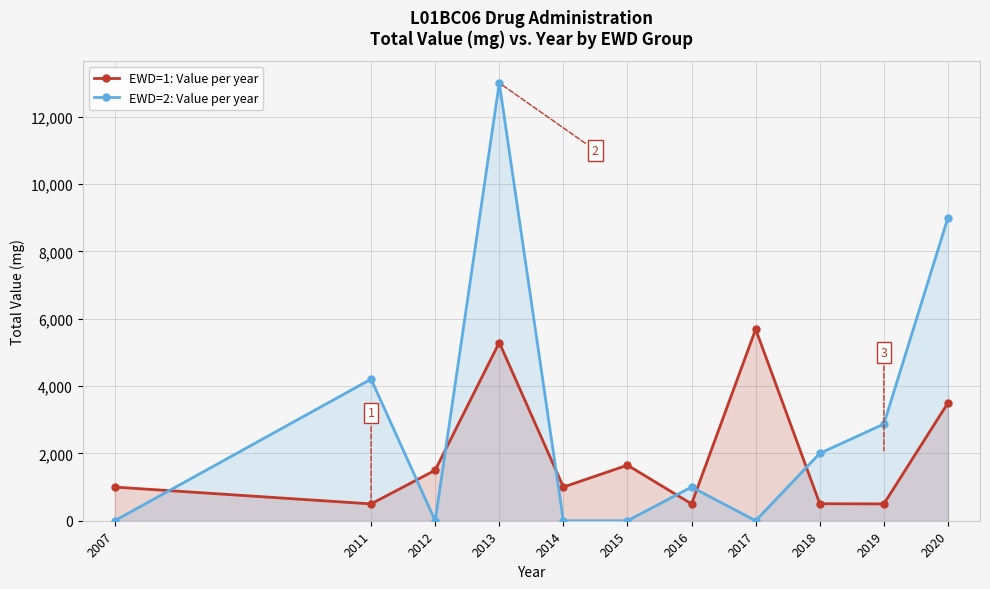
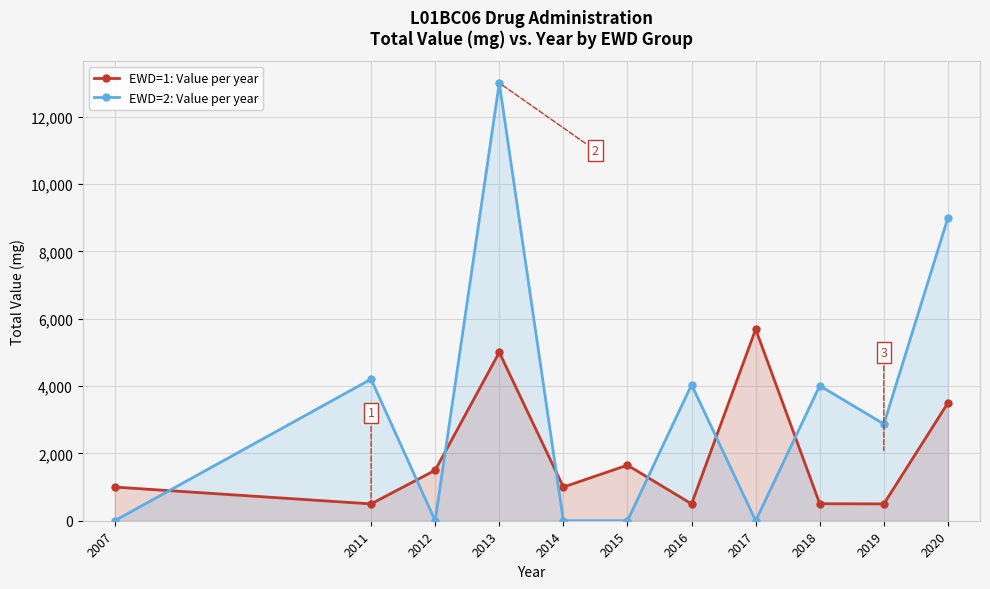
EWD=1: Value per year, 2013: 5,300 -> 5,000
EWD=2: Value per year, 2016: 1,000 -> 4,000
EWD=2: Value per year, 2018: 2,000 -> 4,000
